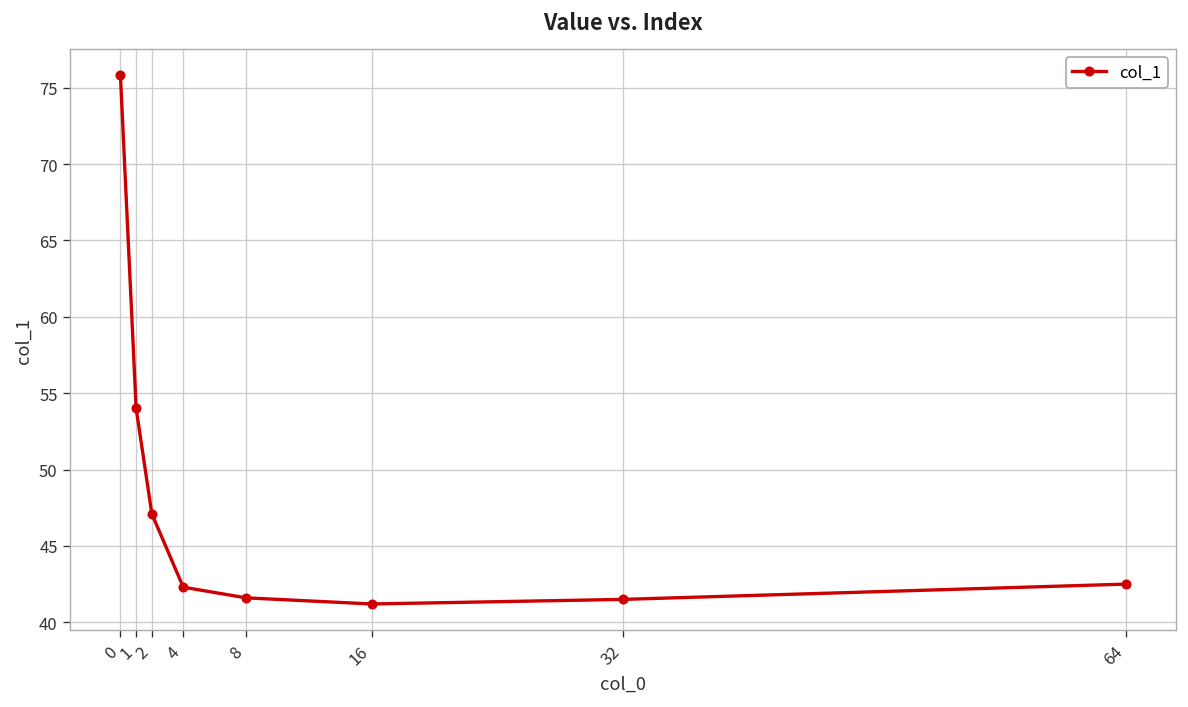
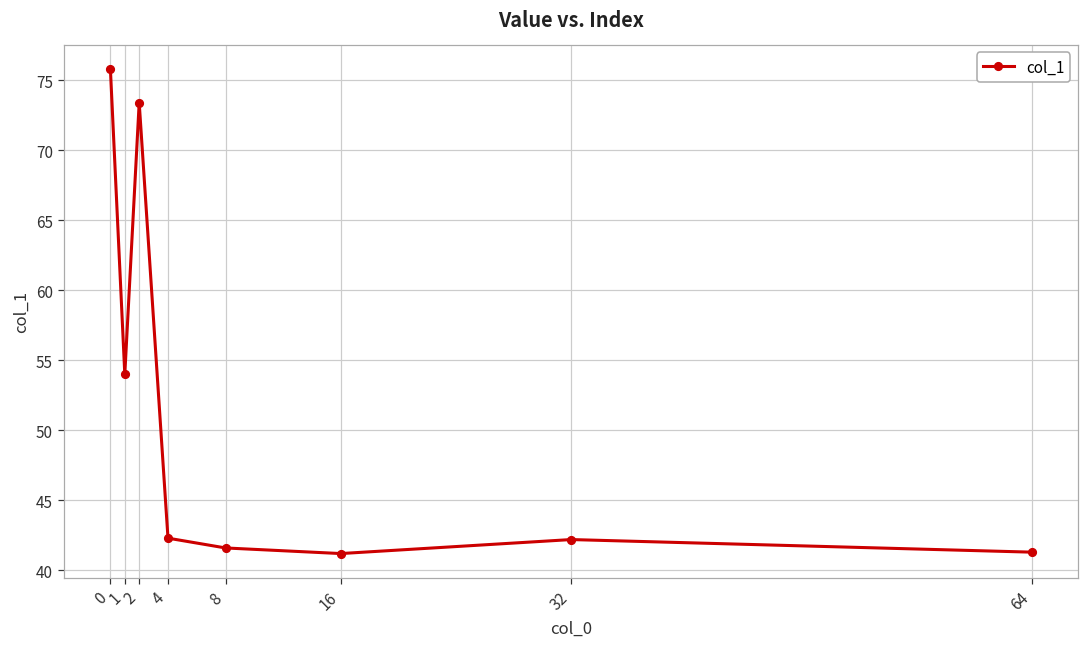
2: 47.1 -> 73.4
32: 41.5 -> 42.2
64: 42.5 -> 41.3
